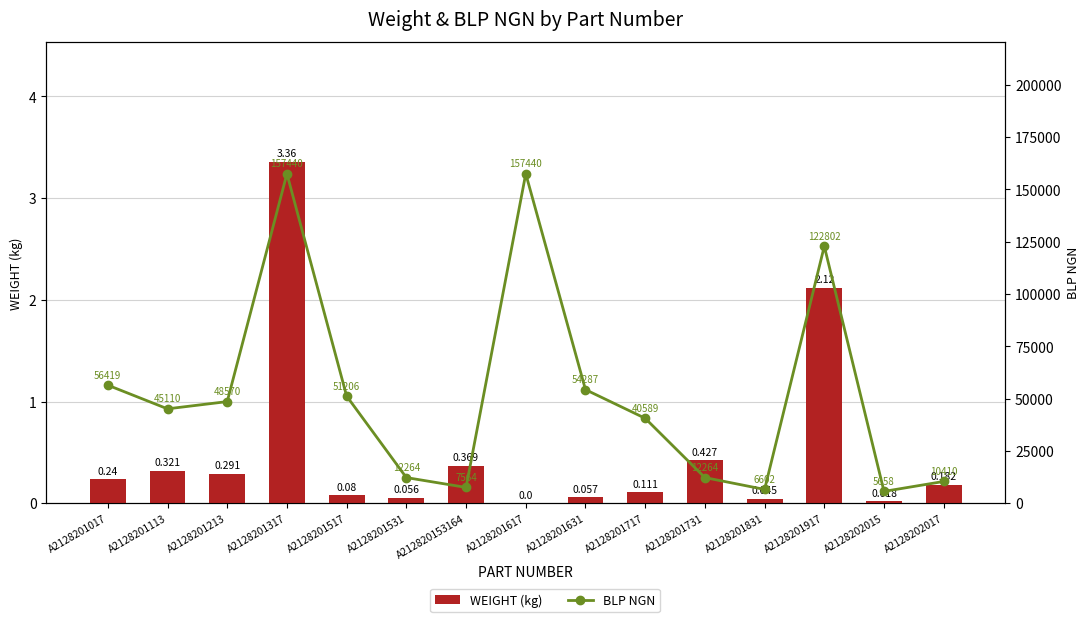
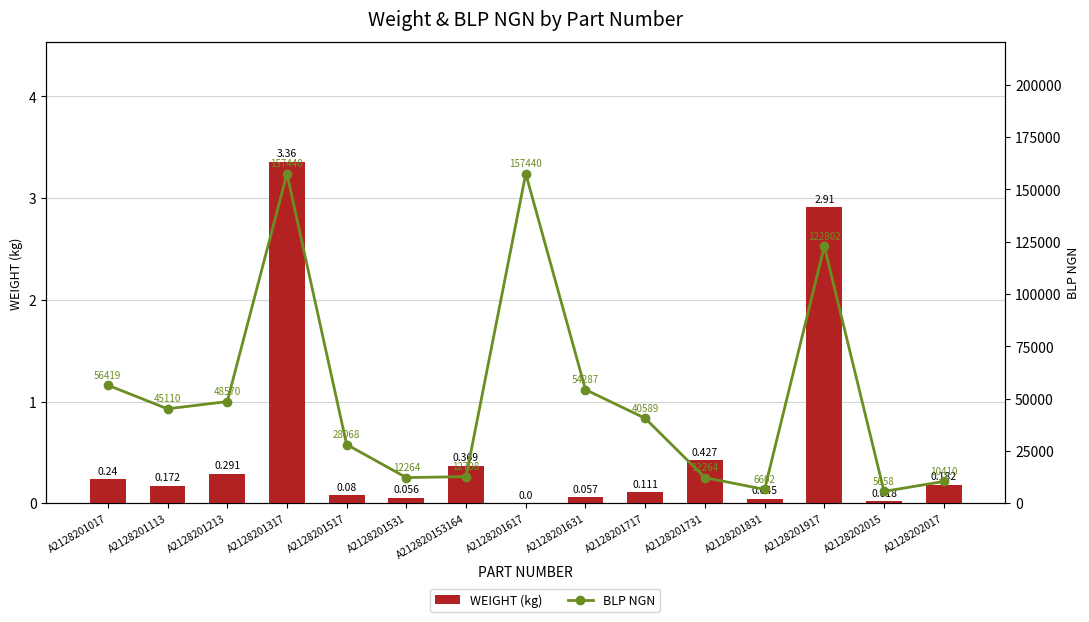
WEIGHT (kg), A2128201113: 0.321 -> 0.172
WEIGHT (kg), A2128201917: 2.12 -> 2.91
BLP NGN, A2128201517: 51206 -> 28068
BLP NGN, A212820153164: 7564 -> 12708
